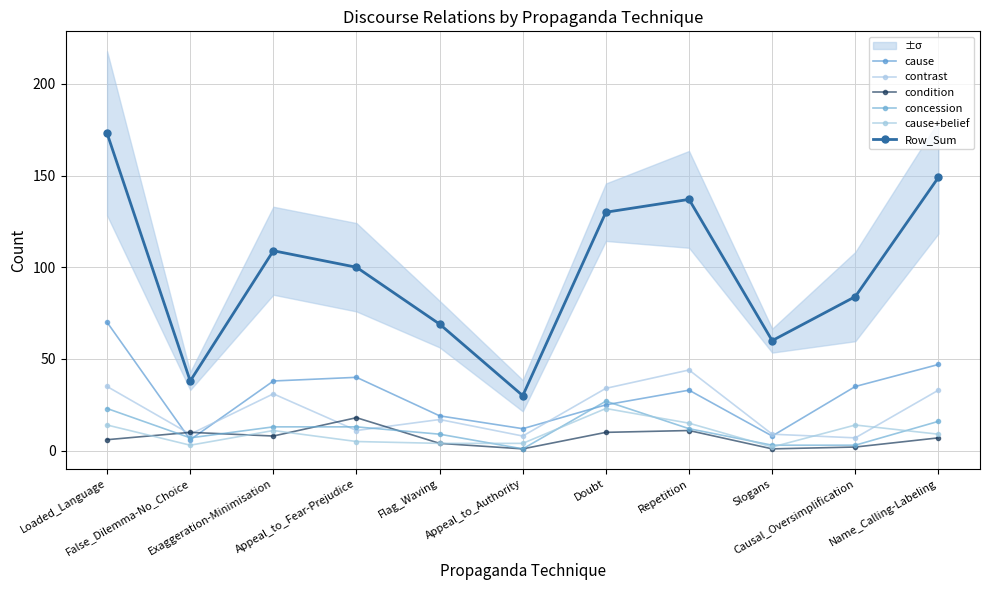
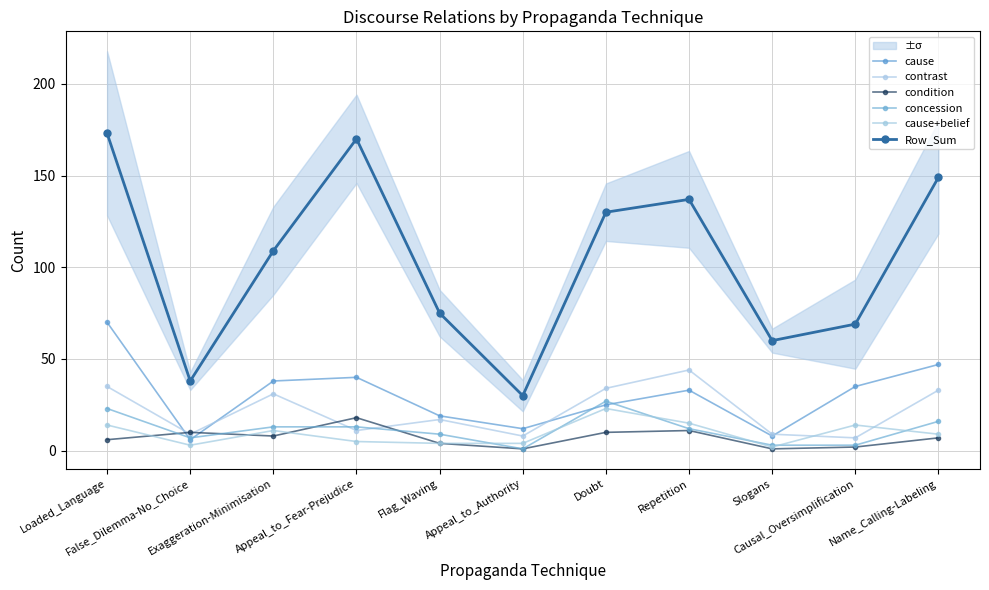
Row_Sum, Appeal_to_Fear-Prejudice: 100 -> 170
Row_Sum, Flag_Waving: 69 -> 75
Row_Sum, Causal_Oversimplification: 84 -> 69
